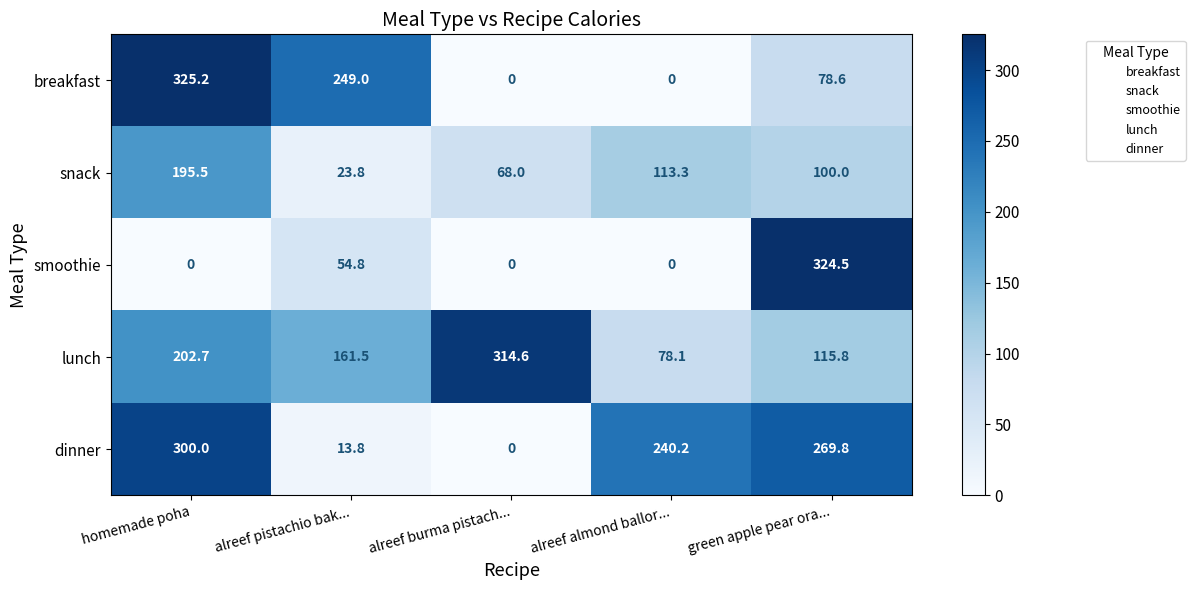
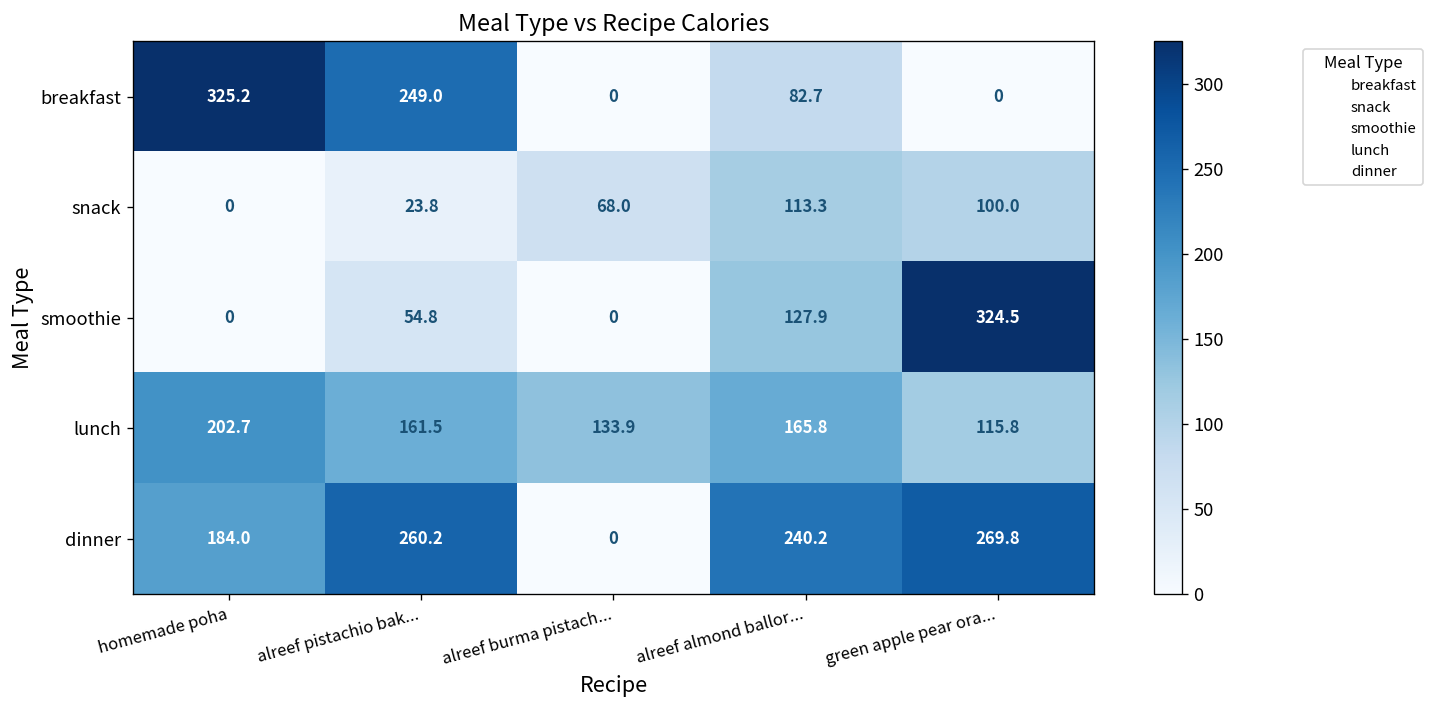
breakfast, alreef almond ballor...: 0 -> 82.7
breakfast, green apple pear ora...: 78.6 -> 0
snack, homemade poha: 195.5 -> 0
smoothie, alreef almond ballor...: 0 -> 127.9
lunch, alreef burma pistach...: 314.6 -> 133.9
lunch, alreef almond ballor...: 78.1 -> 165.8
dinner, homemade poha: 300.0 -> 184.0
dinner, alreef pistachio bak...: 13.8 -> 260.2
